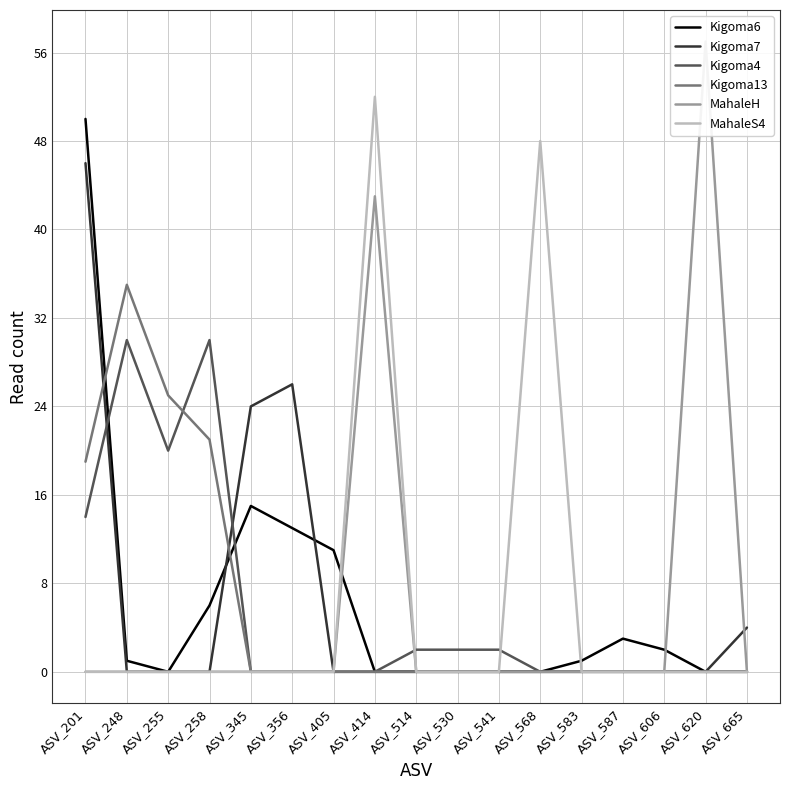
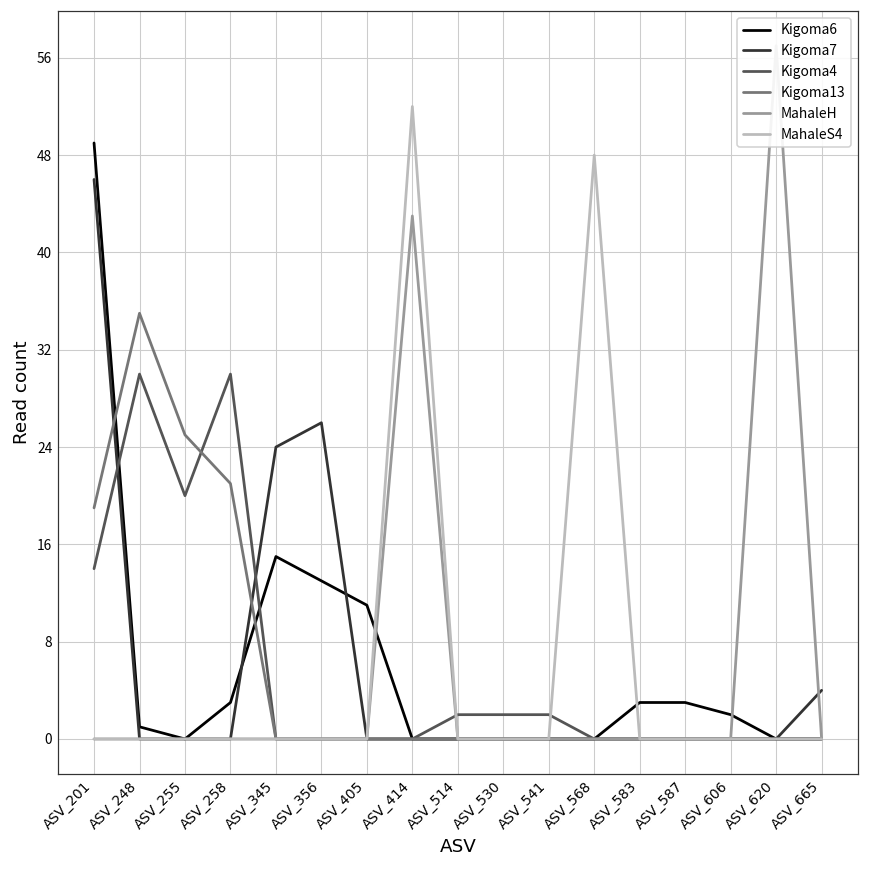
Kigoma6, ASV_201: 50 -> 49
Kigoma6, ASV_258: 6 -> 3
Kigoma6, ASV_583: 1 -> 3
